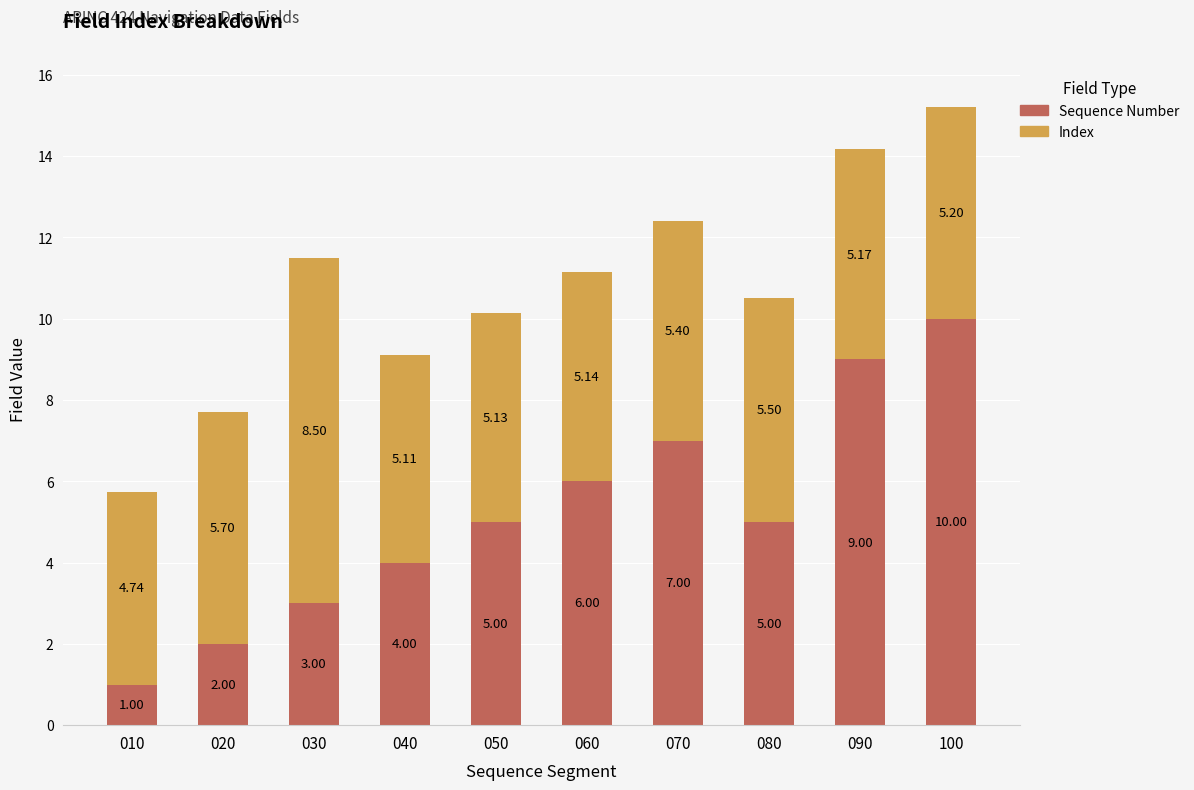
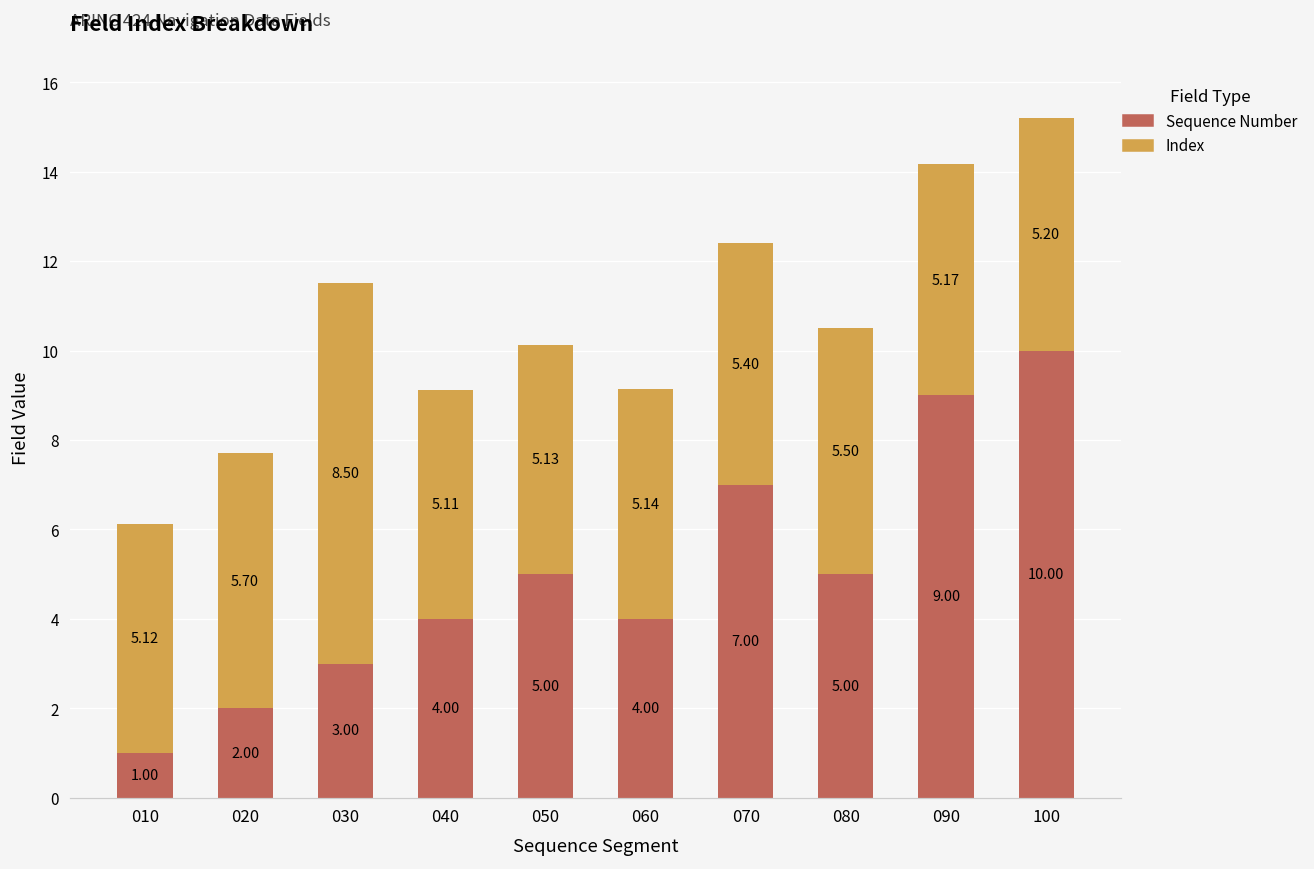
Index, 010: 4.74 -> 5.12
Sequence Number, 060: 6.00 -> 4.00
